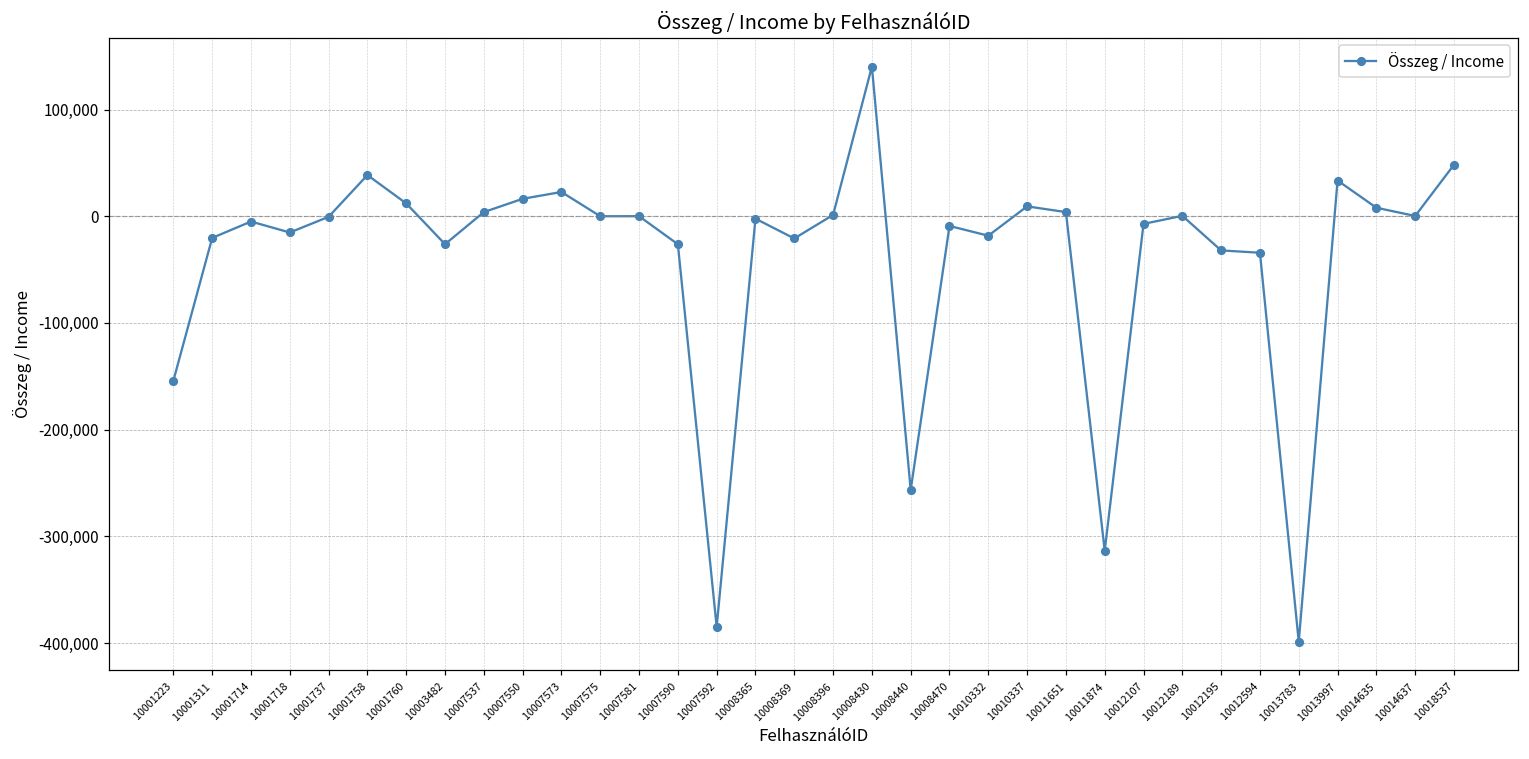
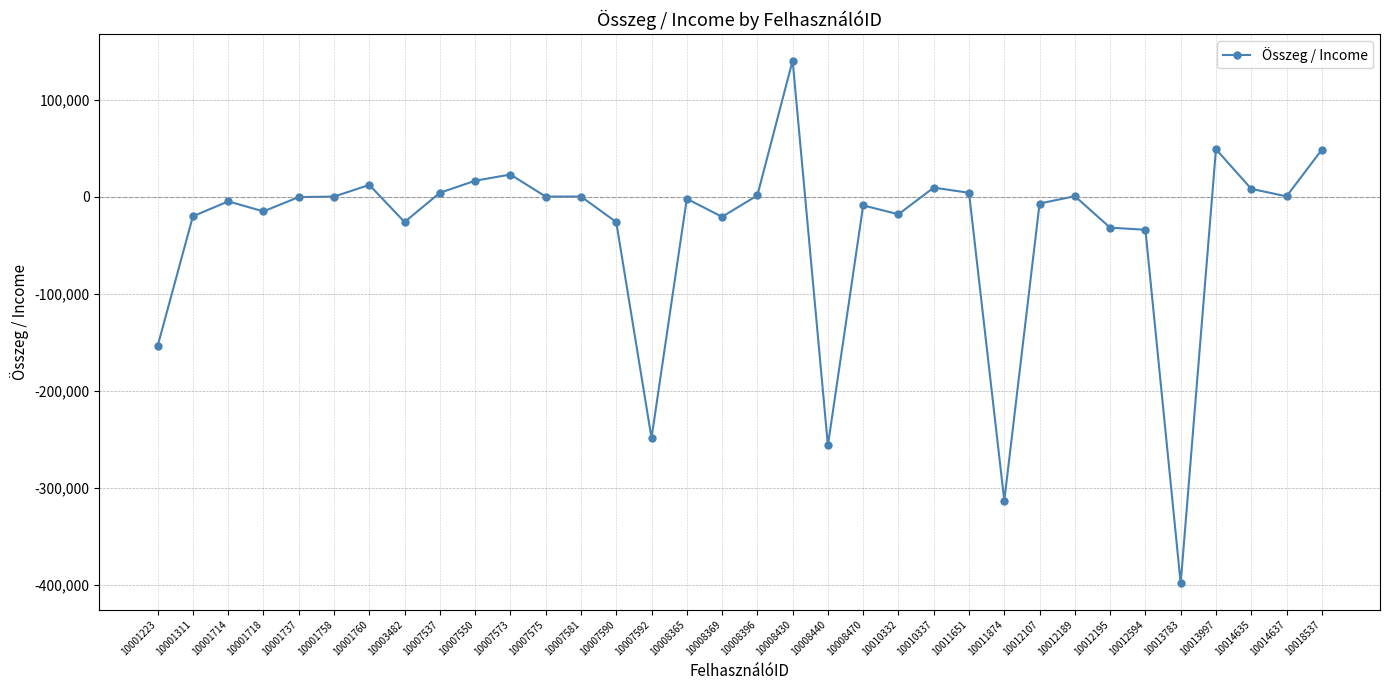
10001758: 40,000 -> 0
10007592: -380,000 -> -250,000
10013997: 30,000 -> 50,000
